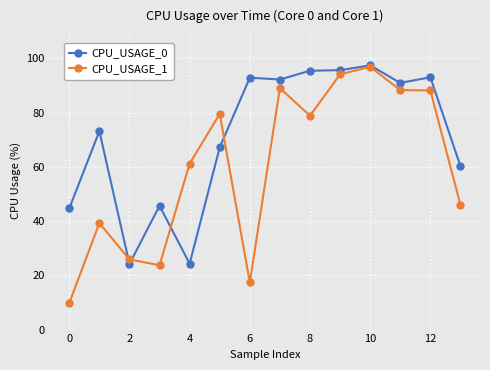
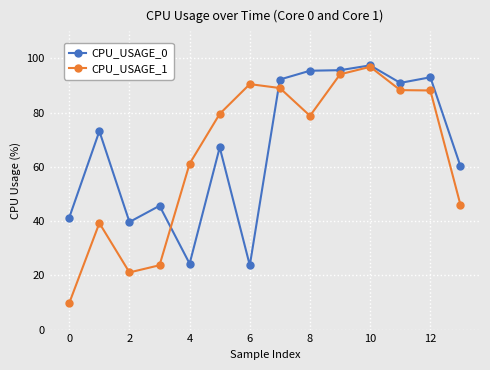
CPU_USAGE_0, 0: 45 -> 41
CPU_USAGE_0, 2: 24 -> 40
CPU_USAGE_1, 2: 26 -> 21
CPU_USAGE_0, 6: 93 -> 24
CPU_USAGE_1, 6: 17 -> 91
